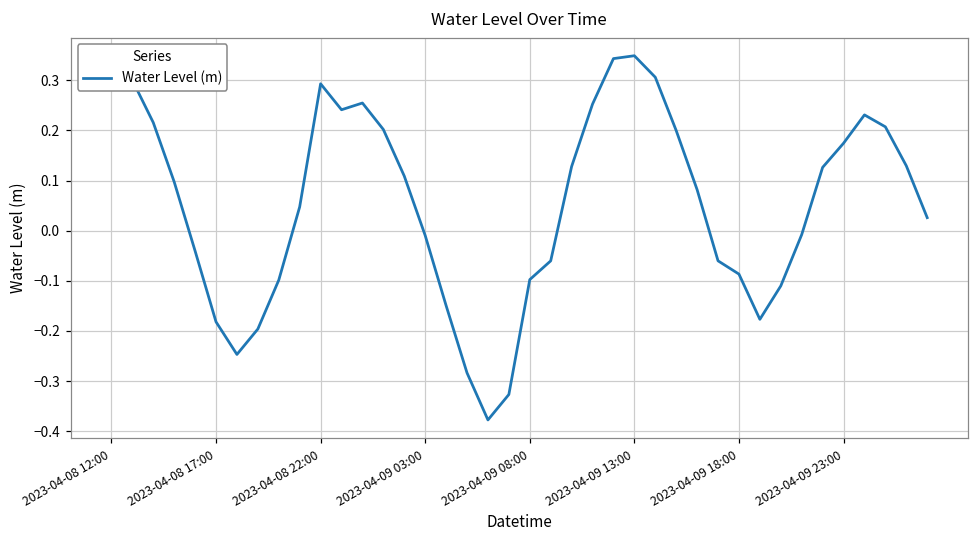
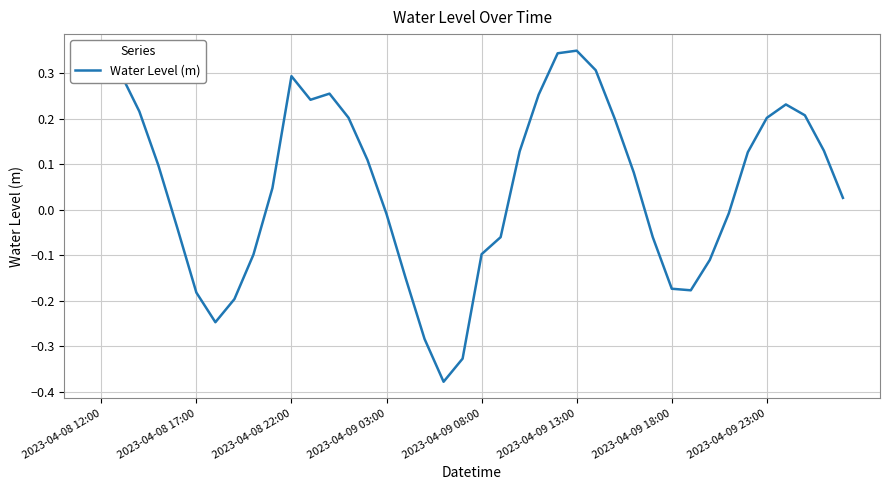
2023-04-09 18:00: -0.09 -> -0.17
2023-04-09 23:00: 0.17 -> 0.20
